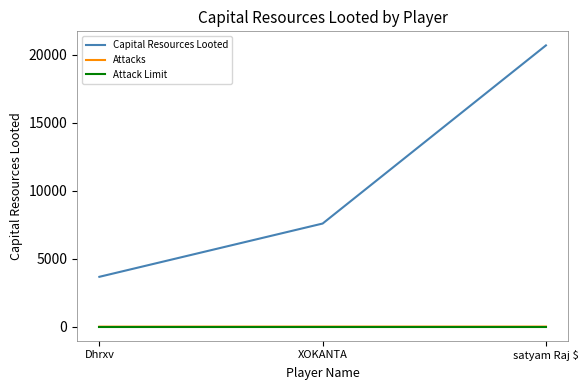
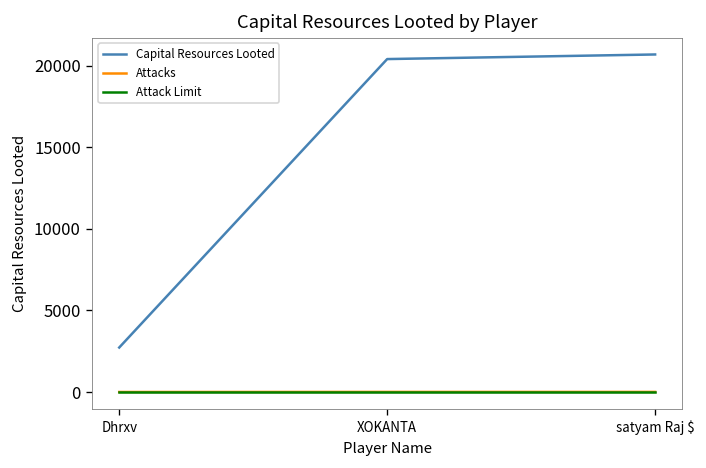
Capital Resources Looted, Dhrxv: 3700 -> 2700
Capital Resources Looted, XOKANTA: 7600 -> 20400
